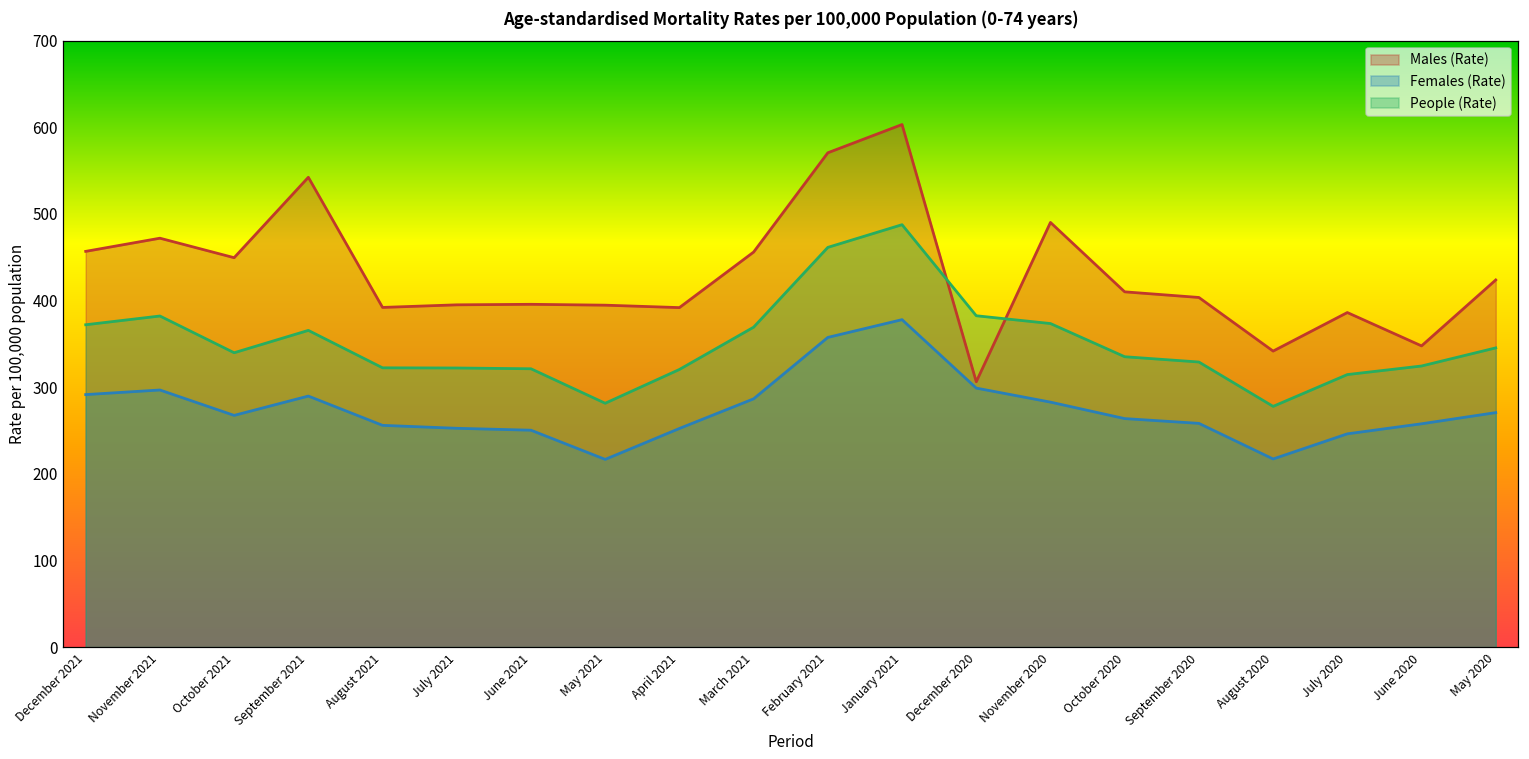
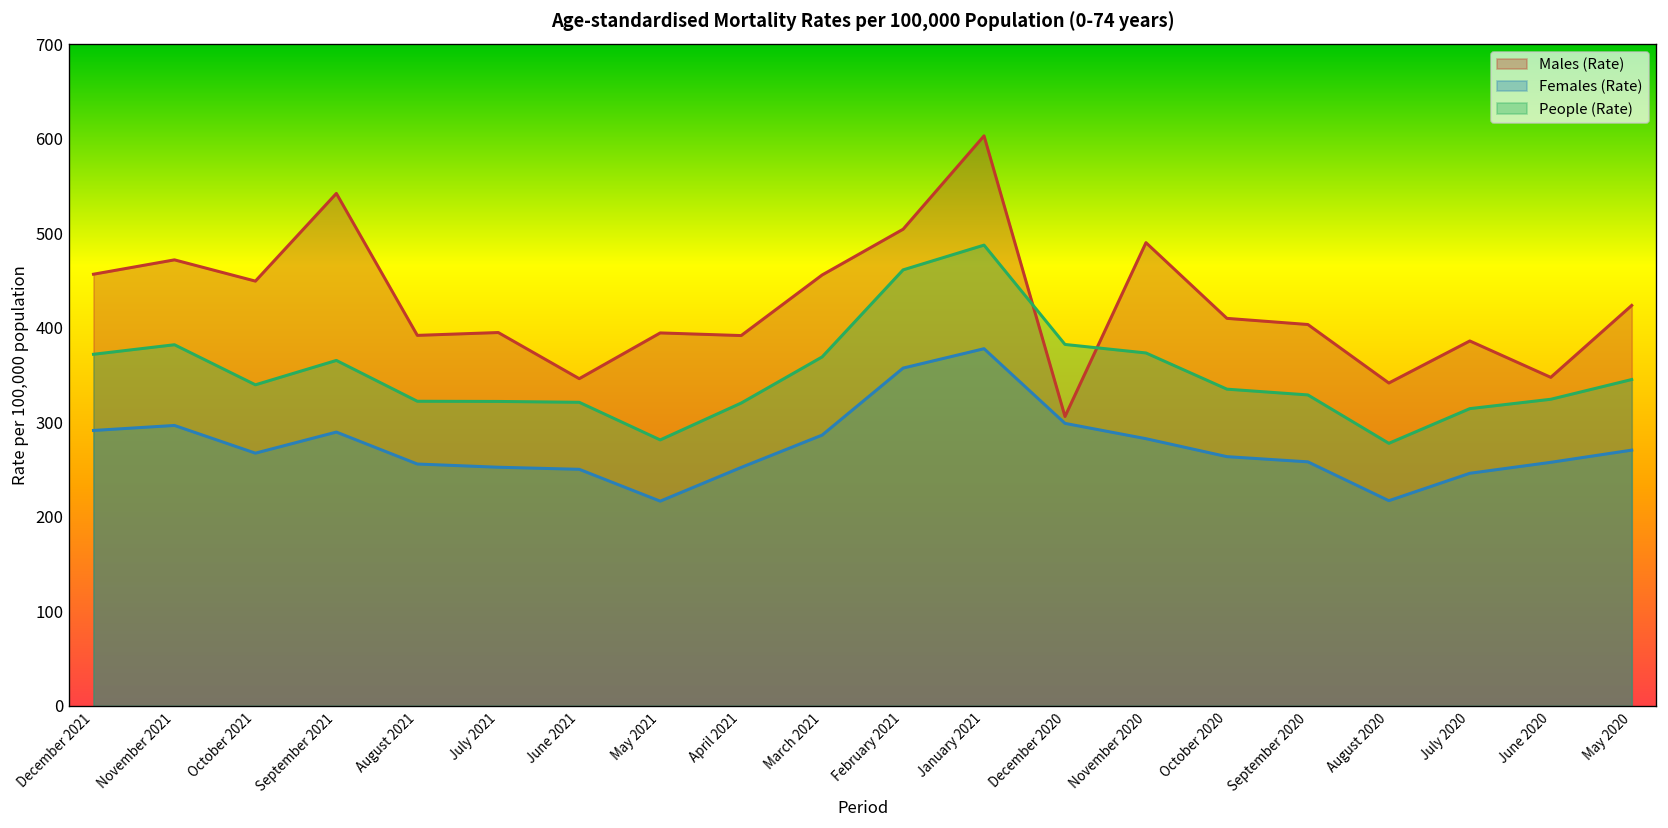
Males (Rate), June 2021: 400 -> 350
Males (Rate), February 2021: 570 -> 500
